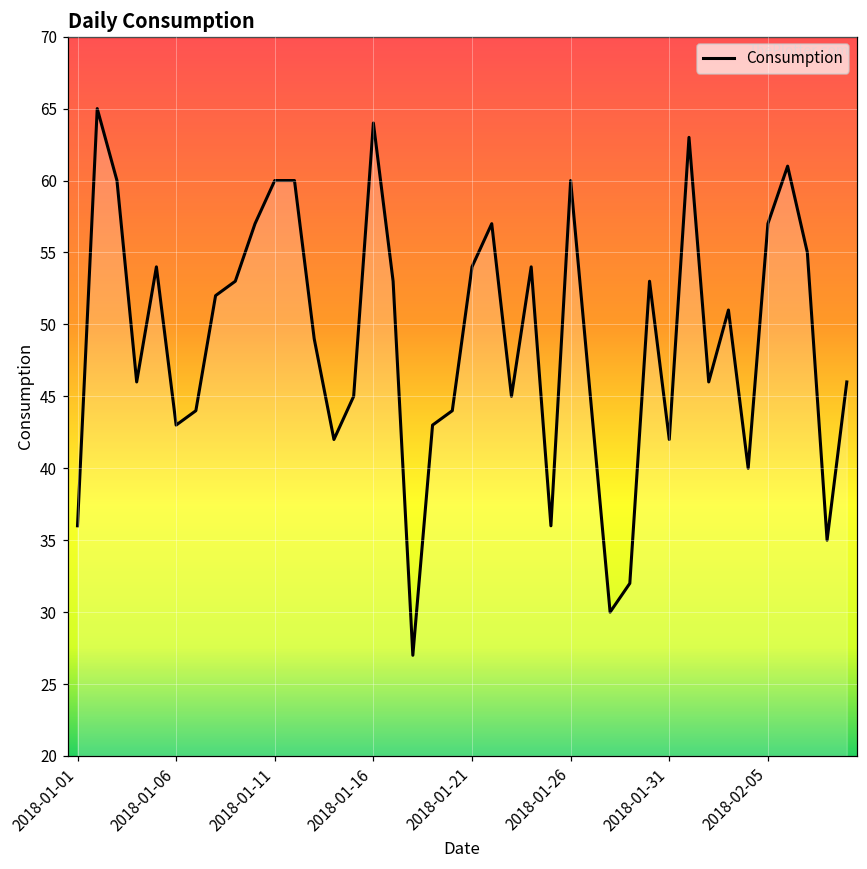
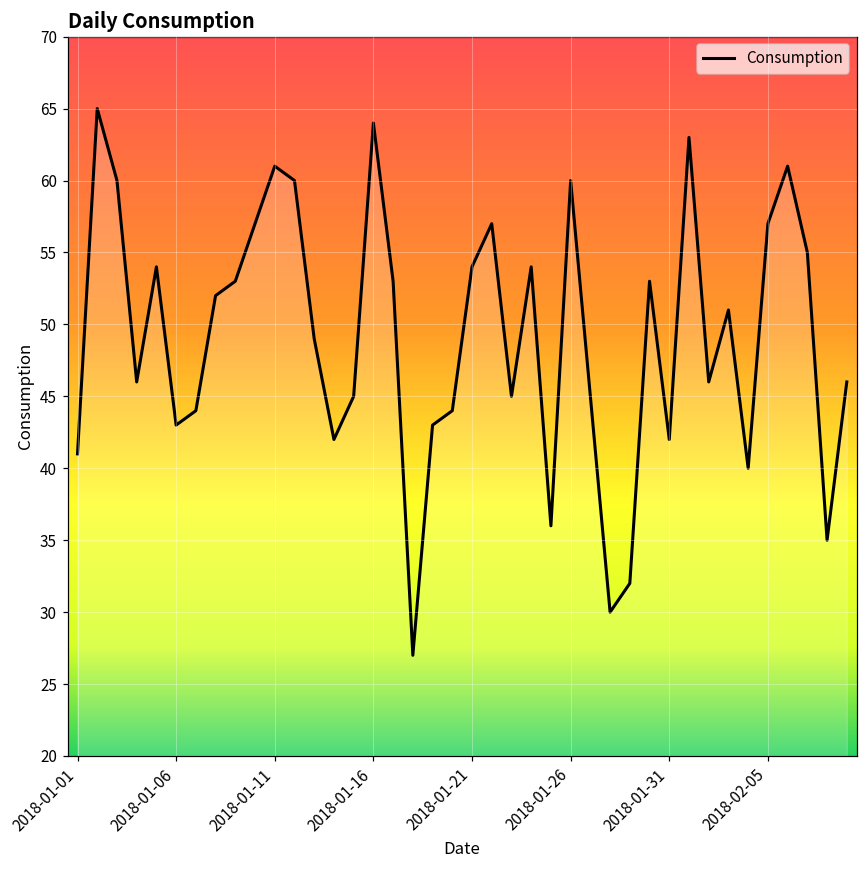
2018-01-01: 36 -> 41
2018-01-11: 60 -> 61
